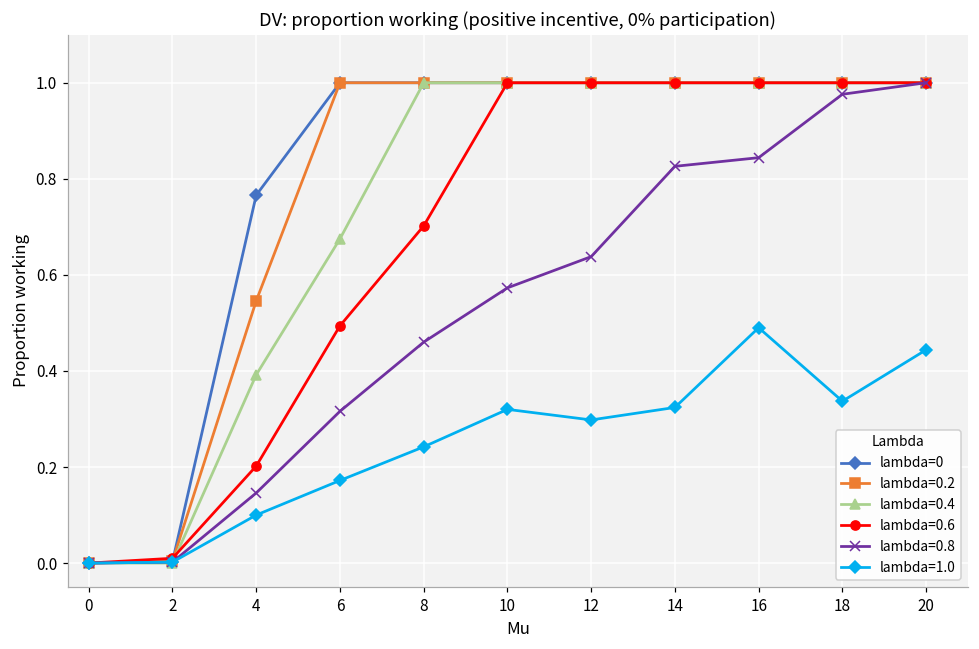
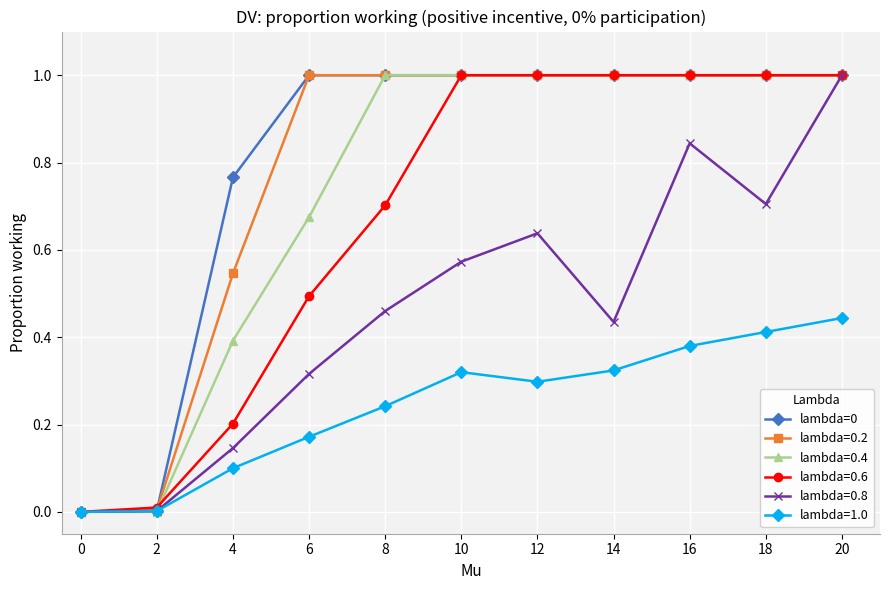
lambda=0.8, 14: 0.83 -> 0.44
lambda=1.0, 16: 0.49 -> 0.38
lambda=0.8, 18: 0.98 -> 0.71
lambda=1.0, 18: 0.34 -> 0.41
